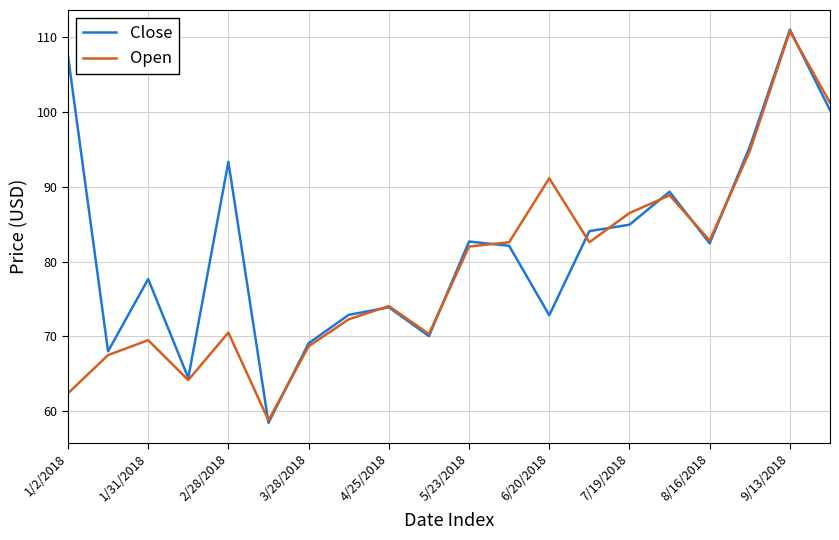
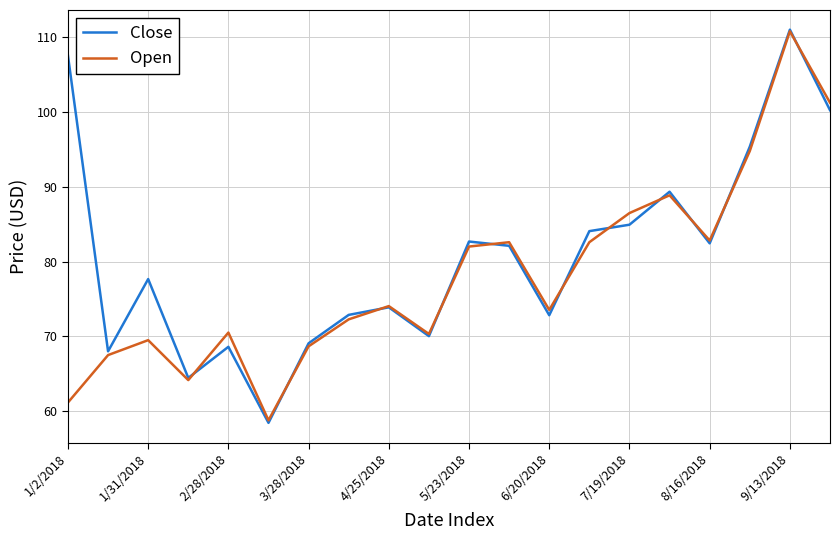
Open, 1/2/2018: 62 -> 61
Close, 2/28/2018: 93 -> 69
Open, 6/20/2018: 91 -> 74
